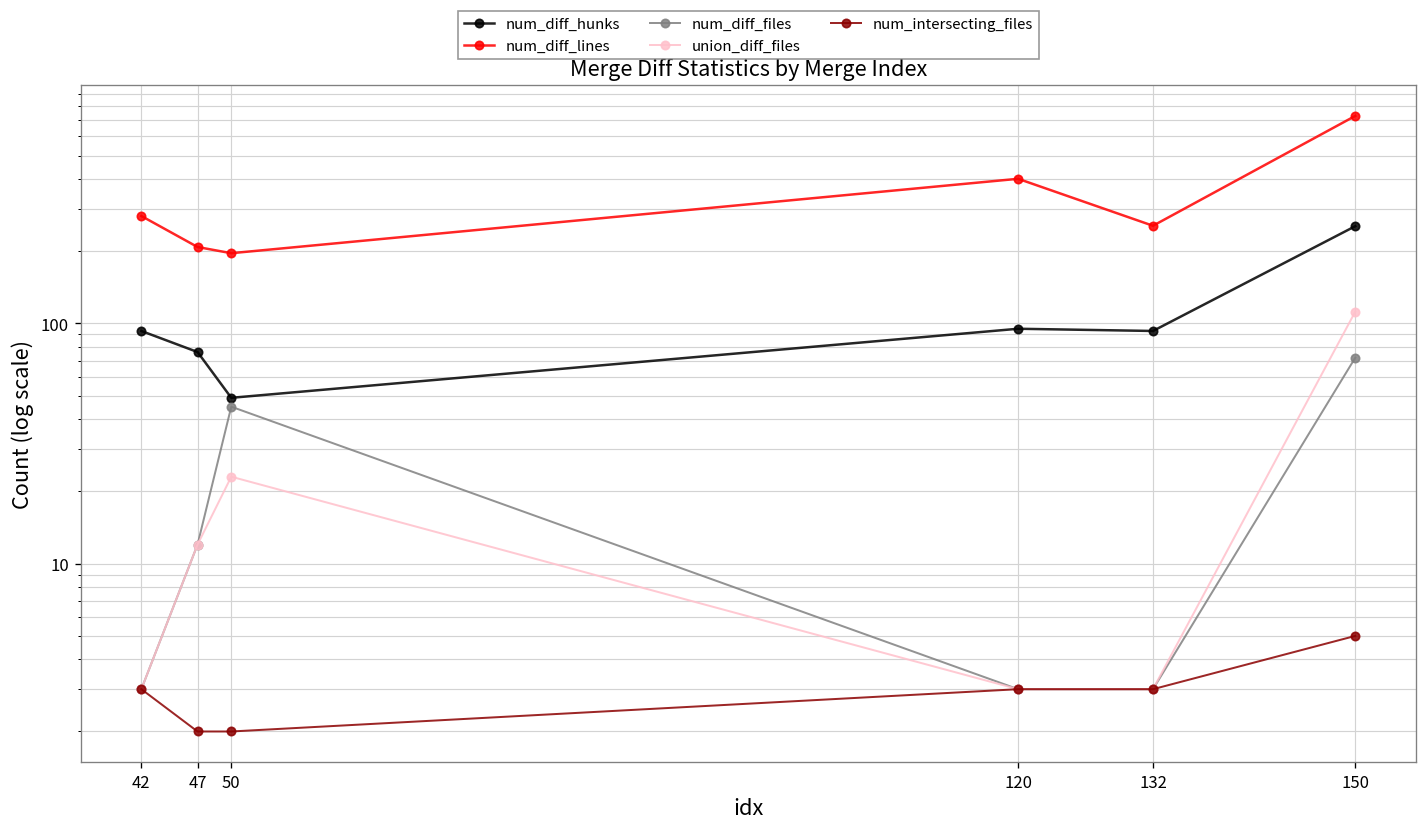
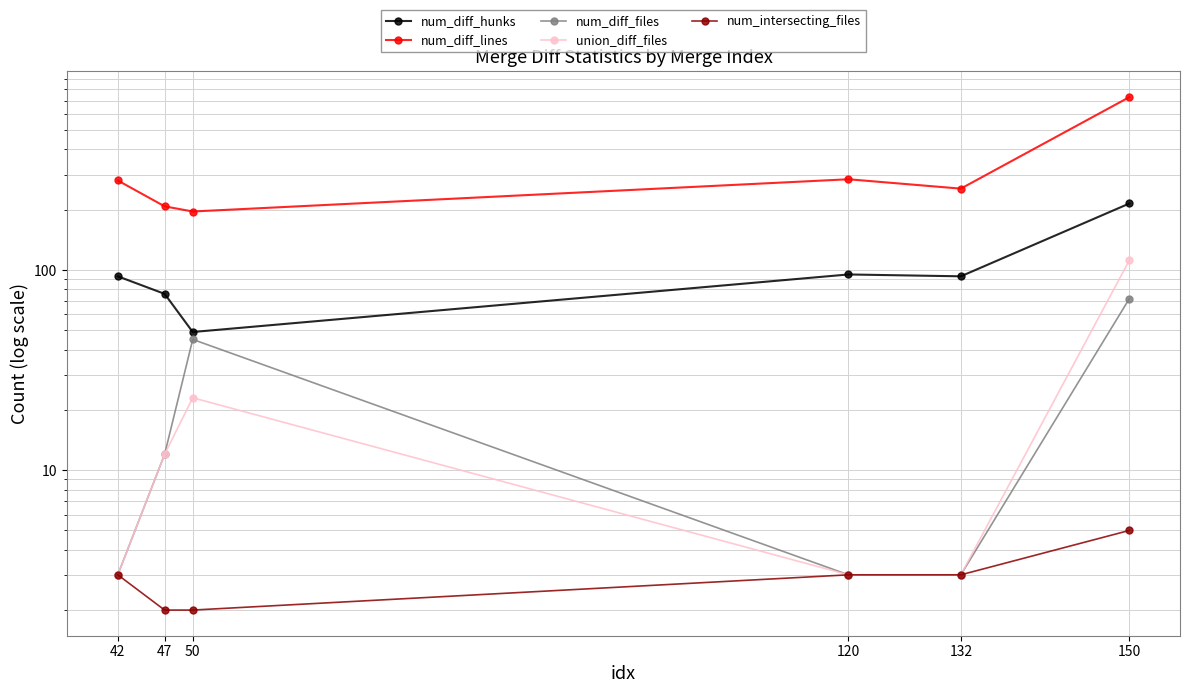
num_diff_lines, 120: 400 -> 280
num_diff_hunks, 150: 250 -> 220
